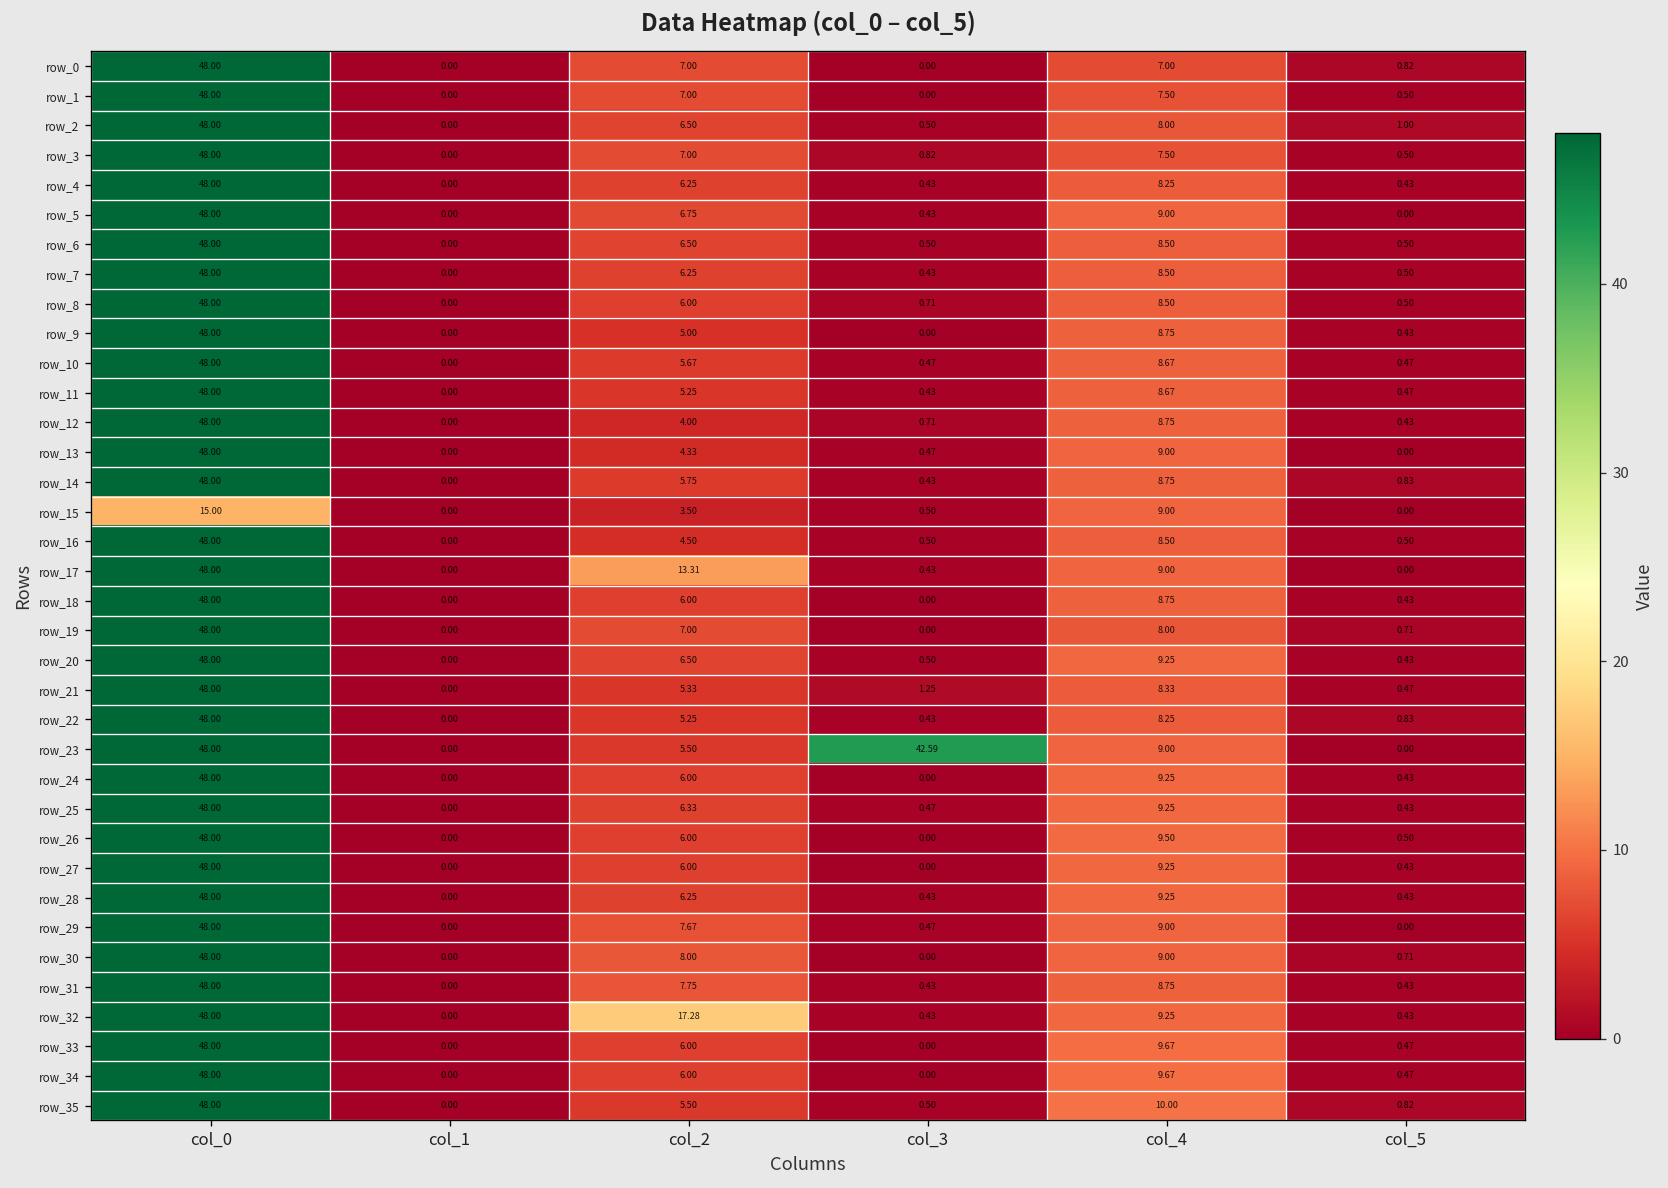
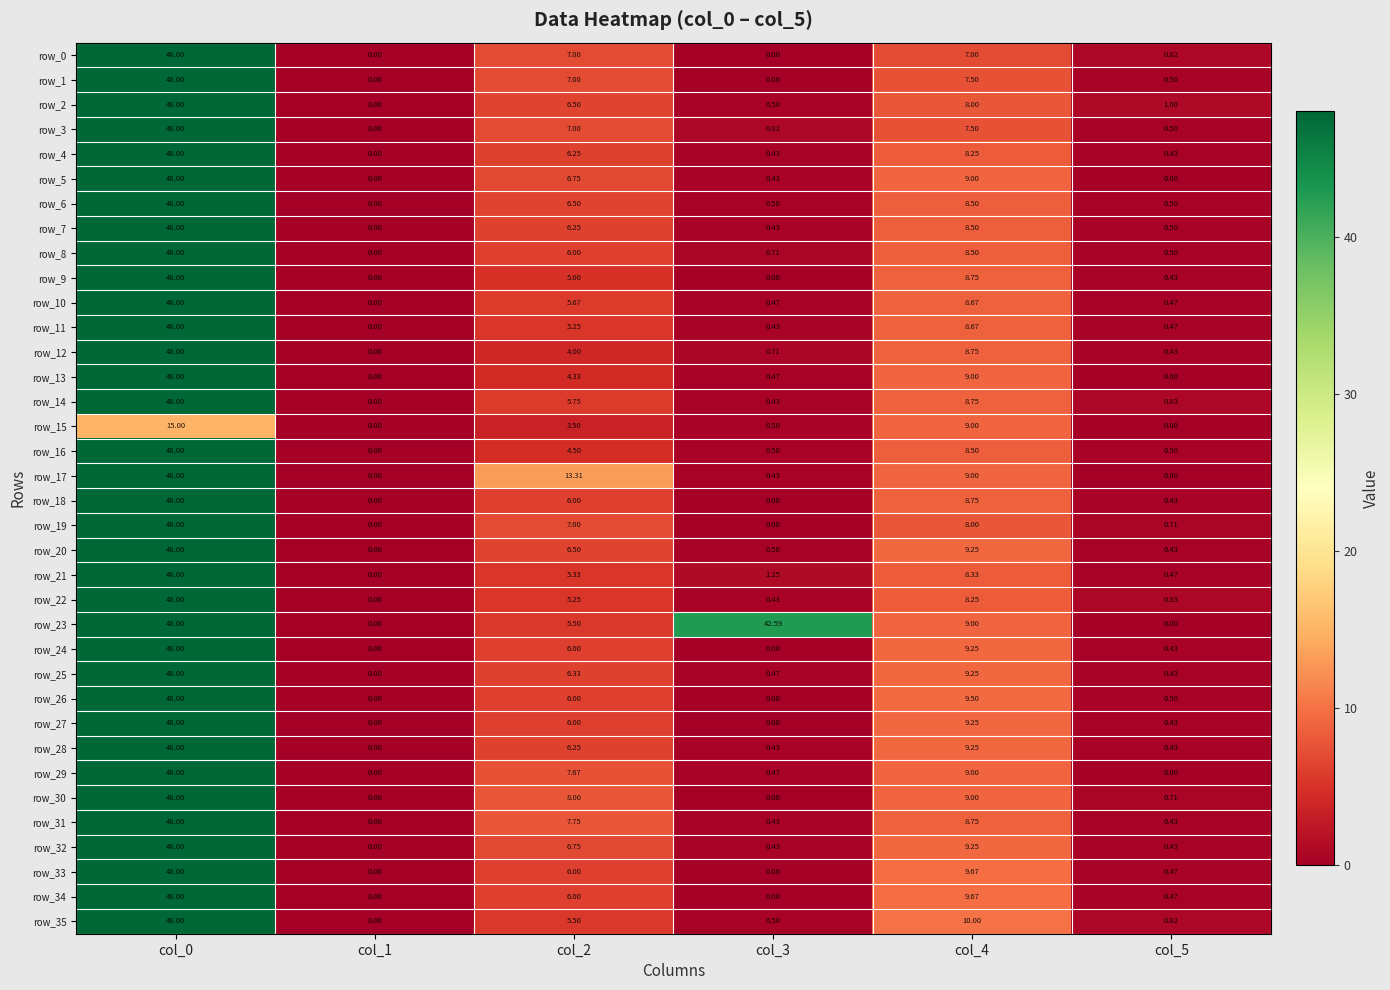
row_32, col_2: 17.28 -> 6.75
